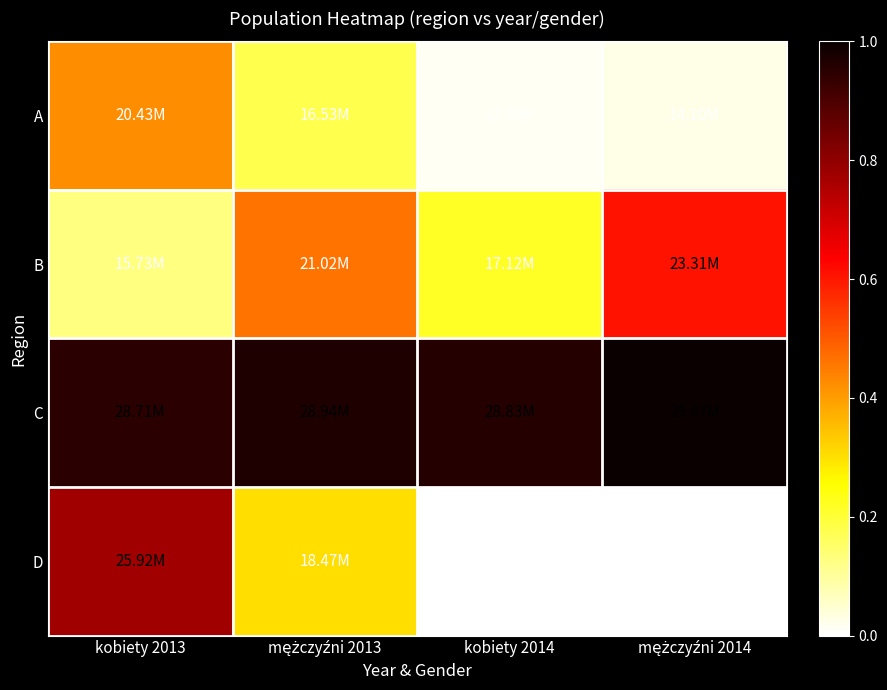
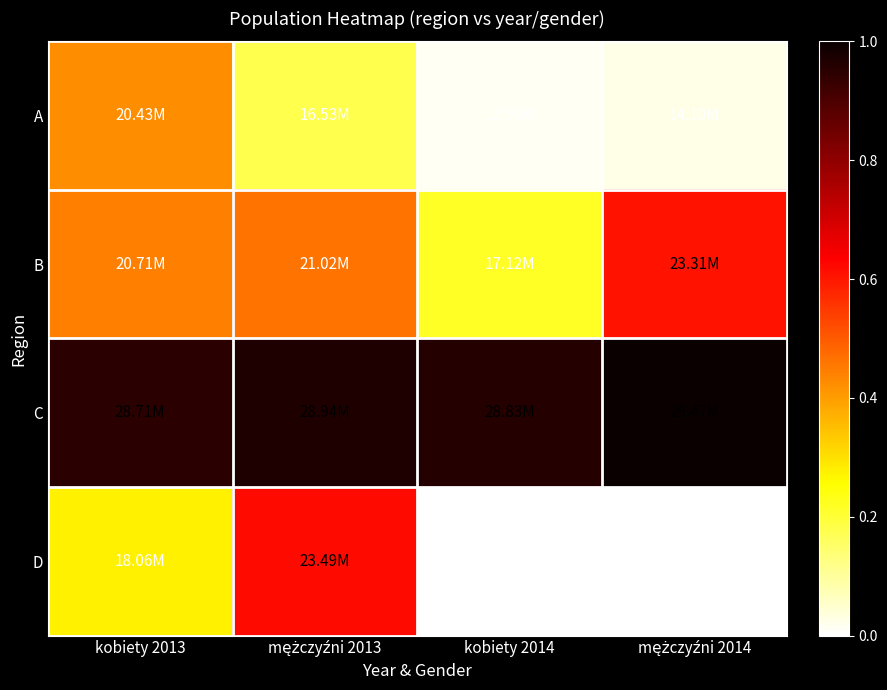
B, kobiety 2013: 15.73M -> 20.71M
D, kobiety 2013: 25.92M -> 18.06M
D, mężczyźni 2013: 18.47M -> 23.49M
